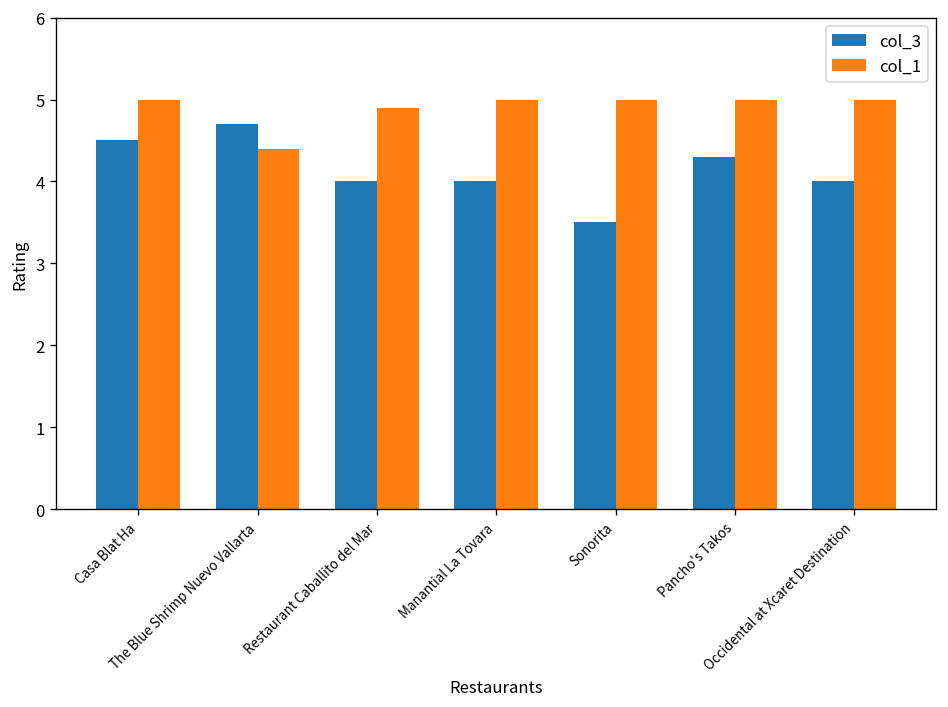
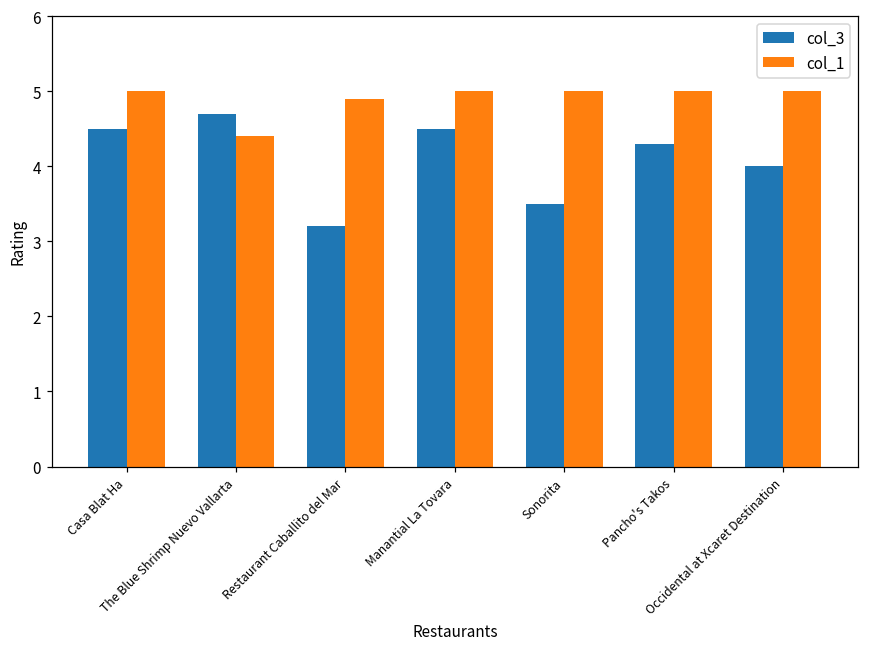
col_3, Restaurant Caballito del Mar: 4.0 -> 3.2
col_3, Manantial La Tovara: 4.0 -> 4.5
